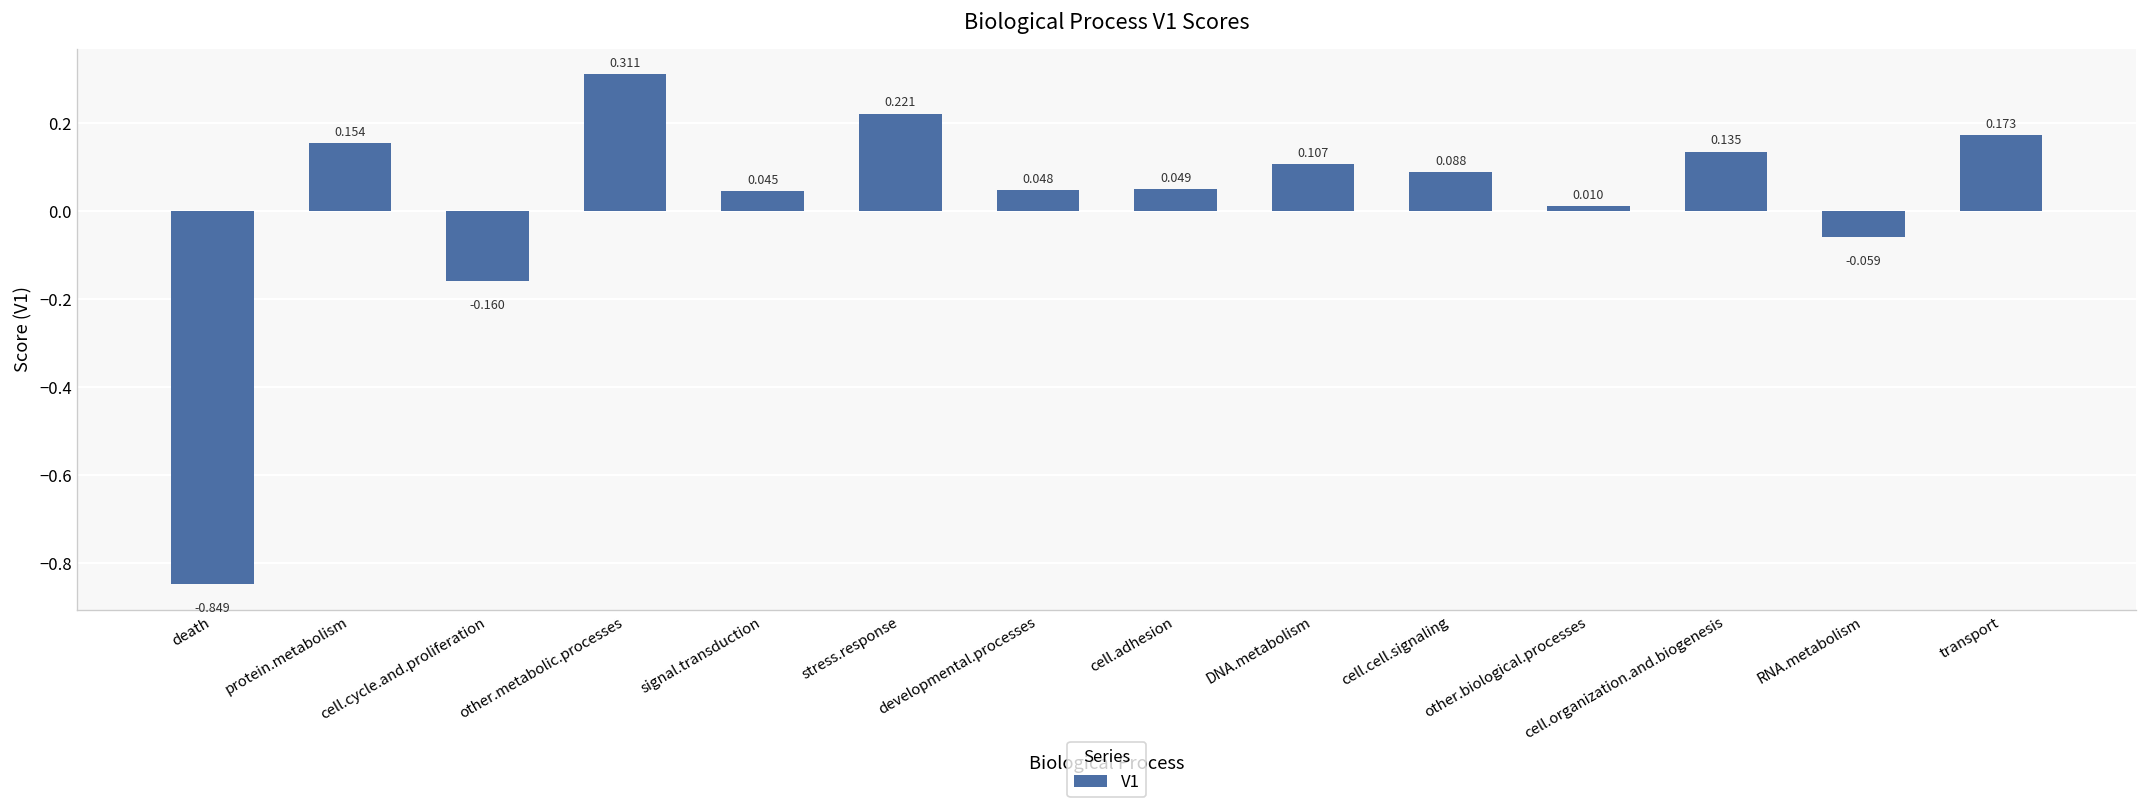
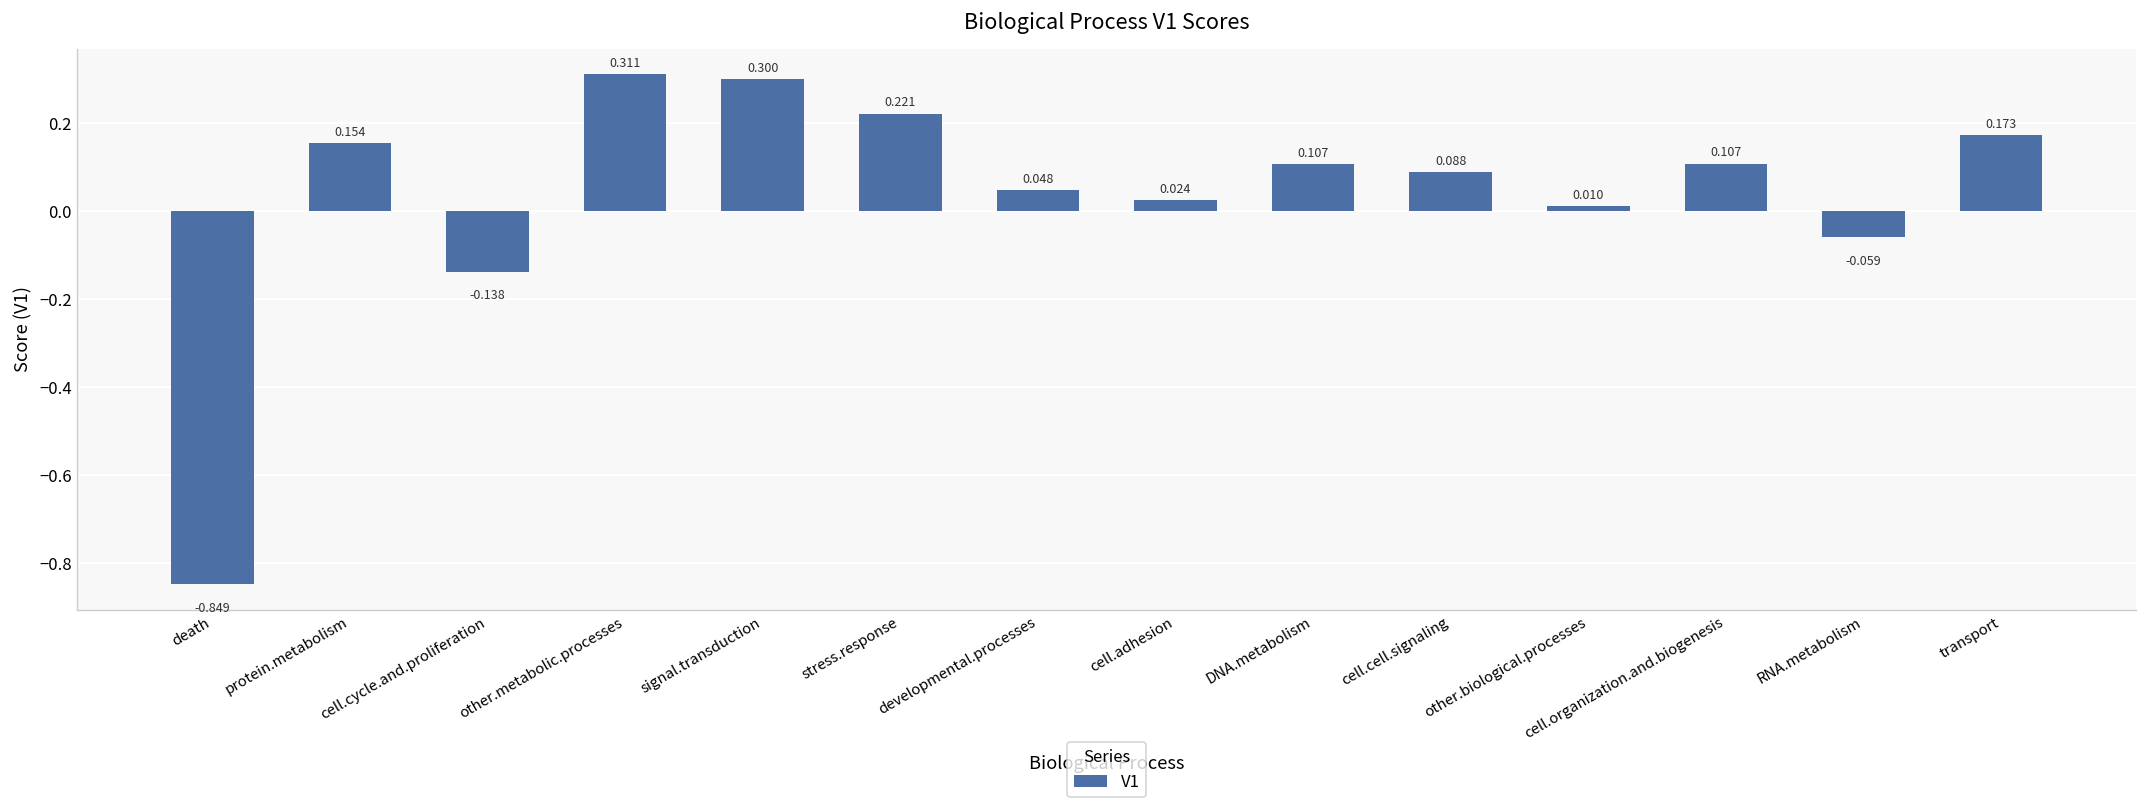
cell.cycle.and.proliferation: -0.160 -> -0.138
signal.transduction: 0.045 -> 0.300
cell.adhesion: 0.049 -> 0.024
cell.organization.and.biogenesis: 0.135 -> 0.107
